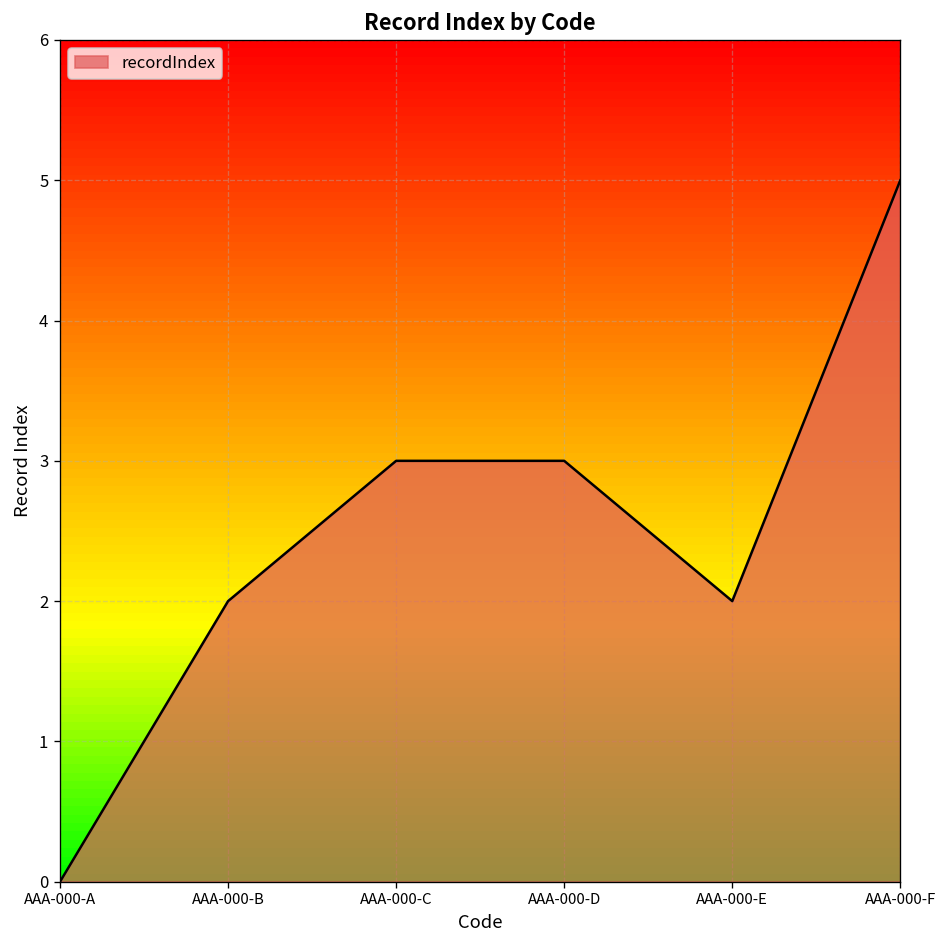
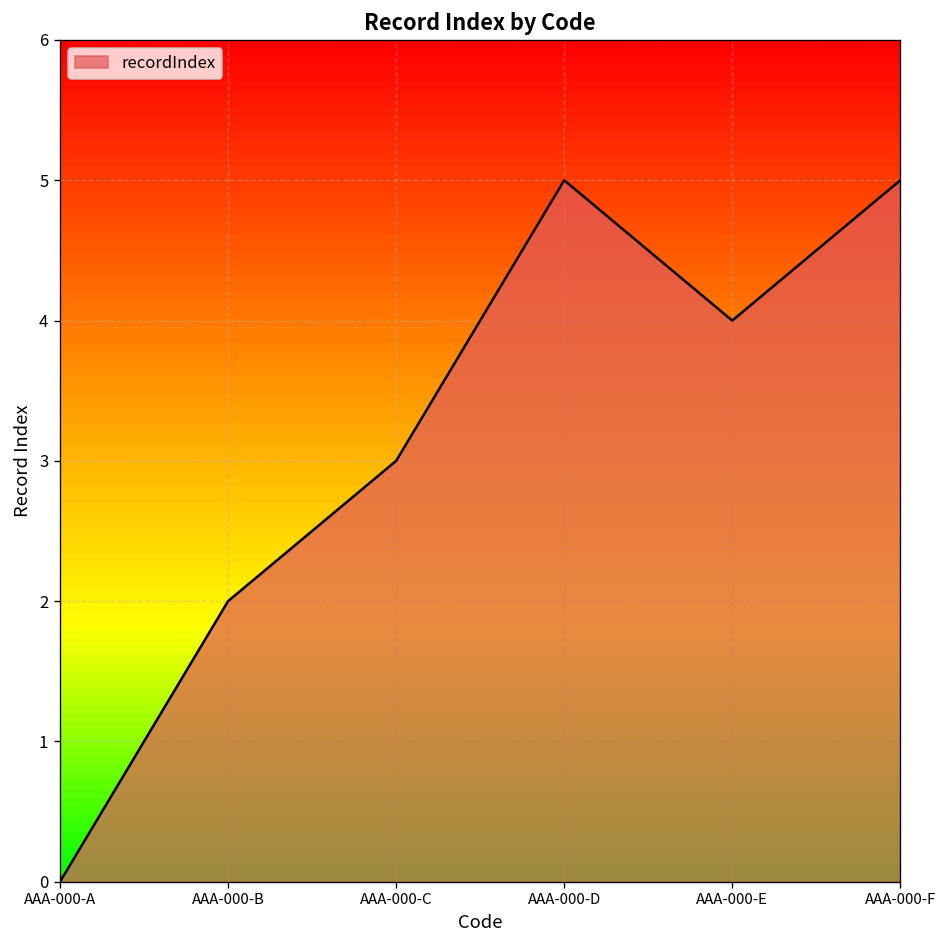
AAA-000-D: 3 -> 5
AAA-000-E: 2 -> 4
